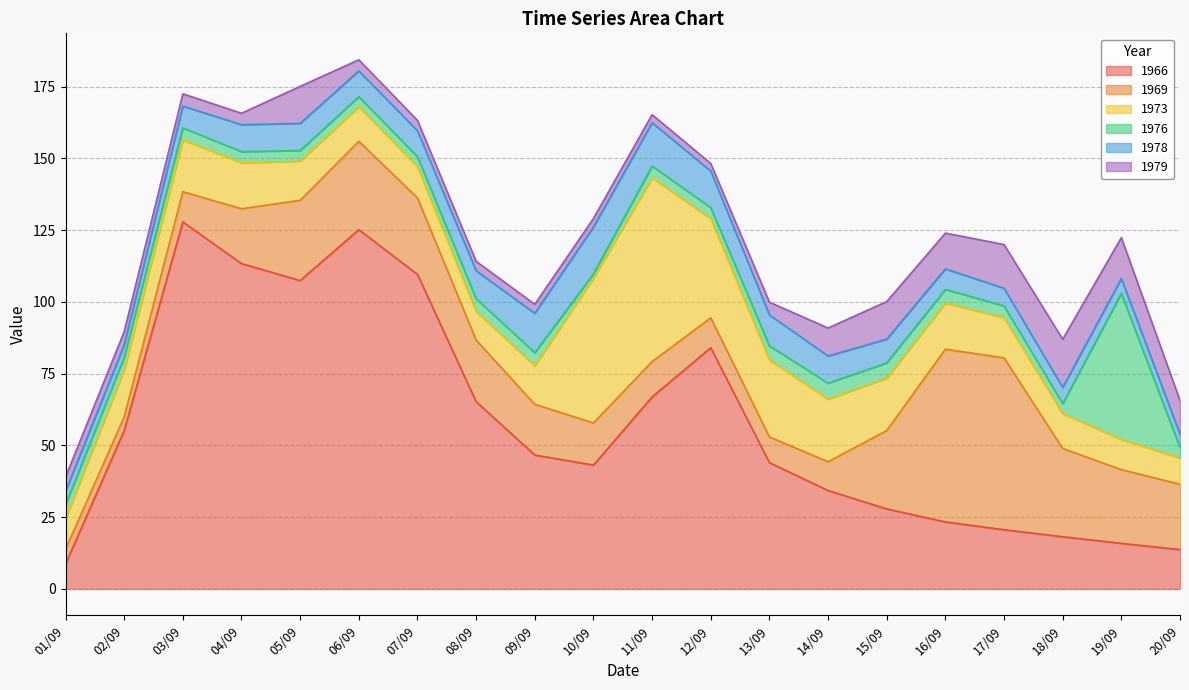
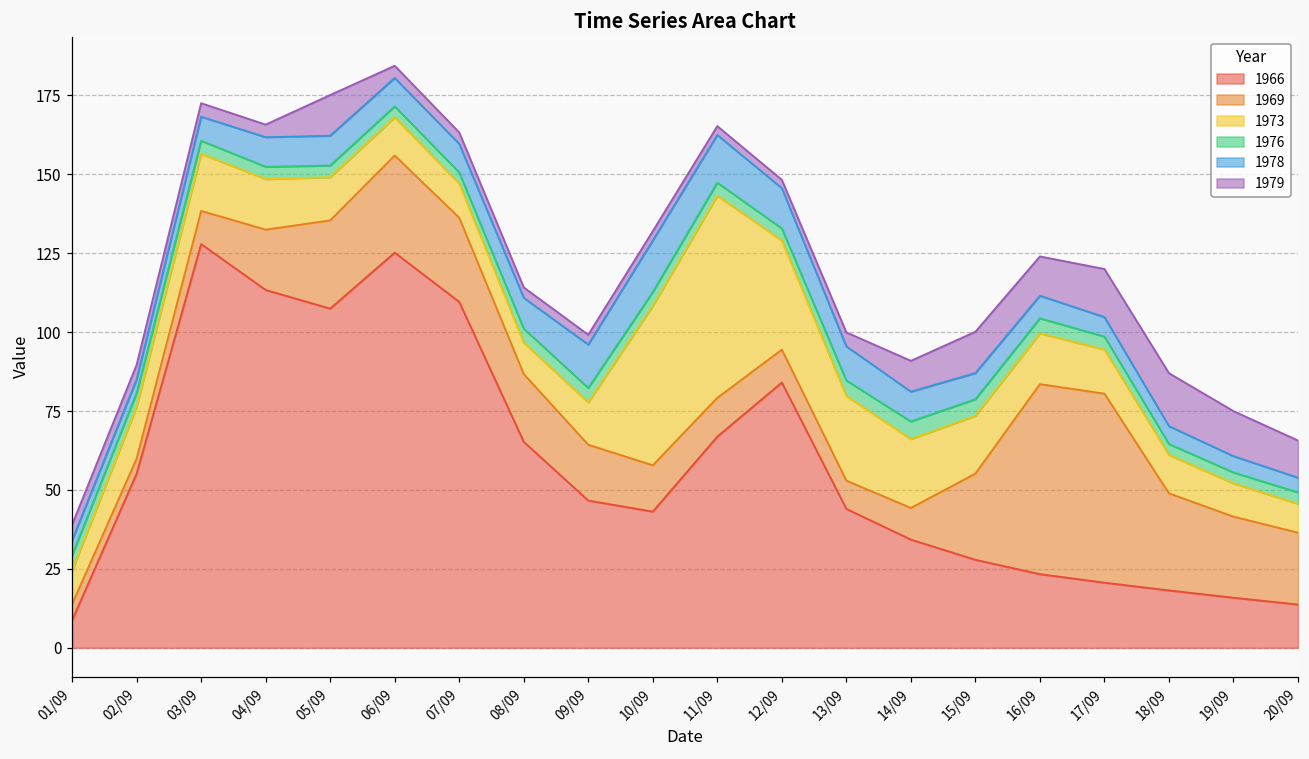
1976, 10/09: 1 -> 4
1976, 19/09: 51 -> 3
